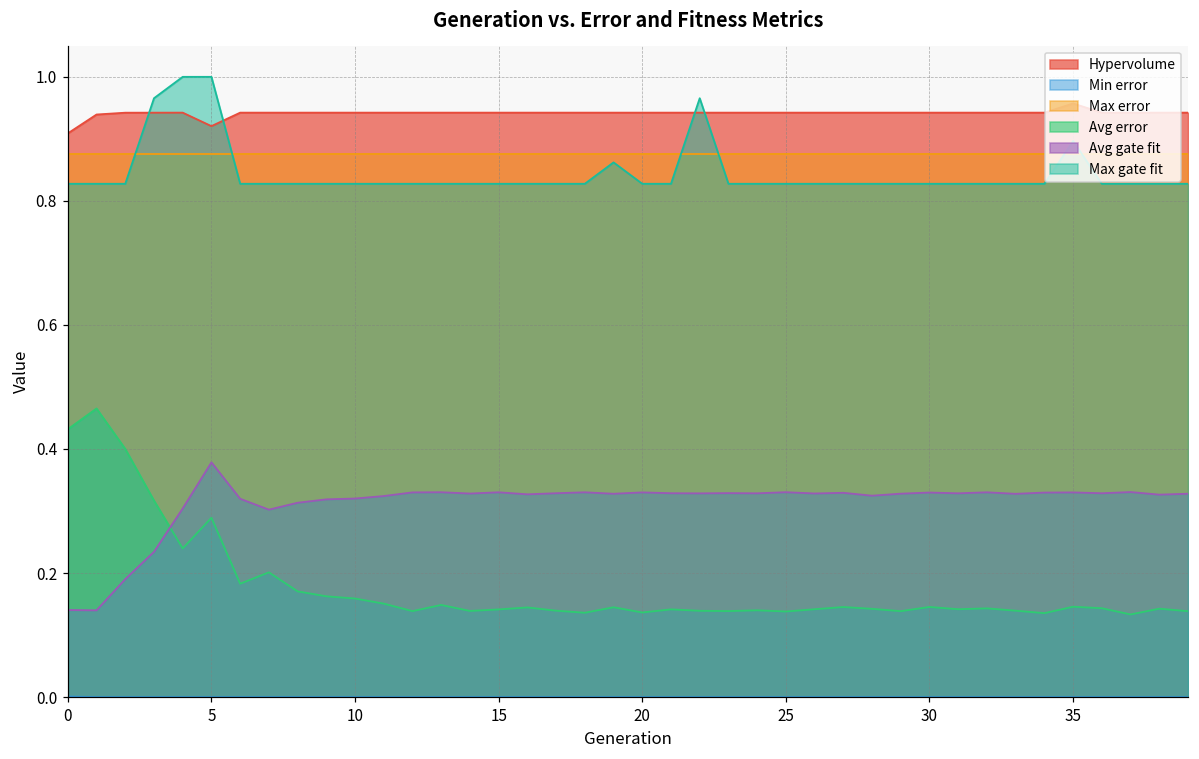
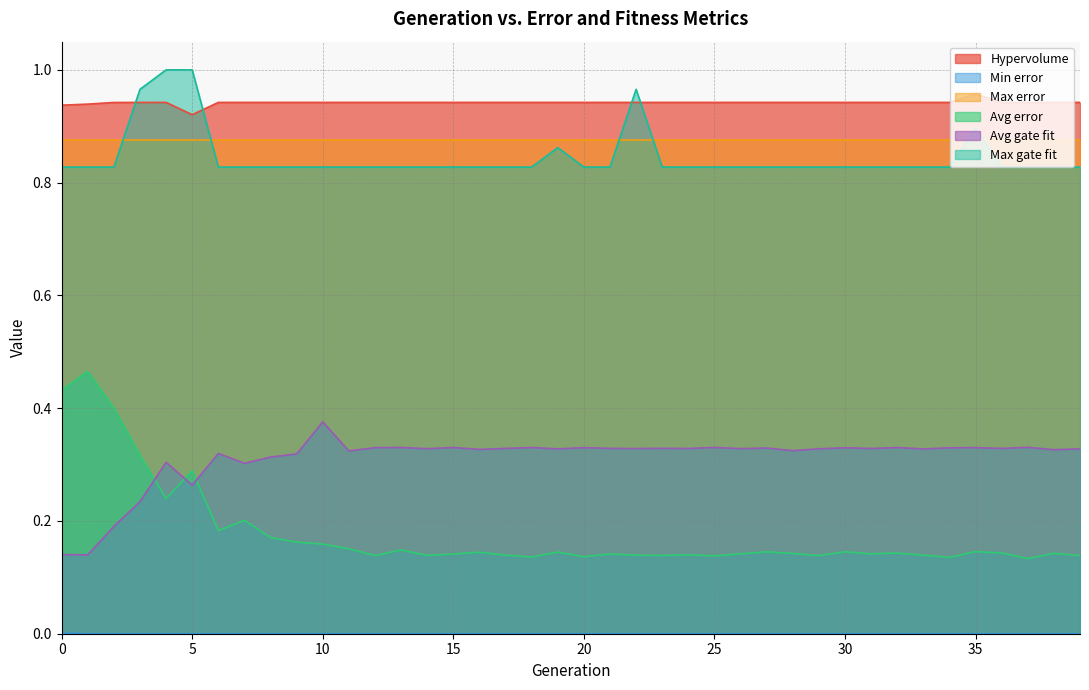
Hypervolume, 0: 0.91 -> 0.94
Avg gate fit, 5: 0.38 -> 0.26
Avg gate fit, 10: 0.32 -> 0.38
